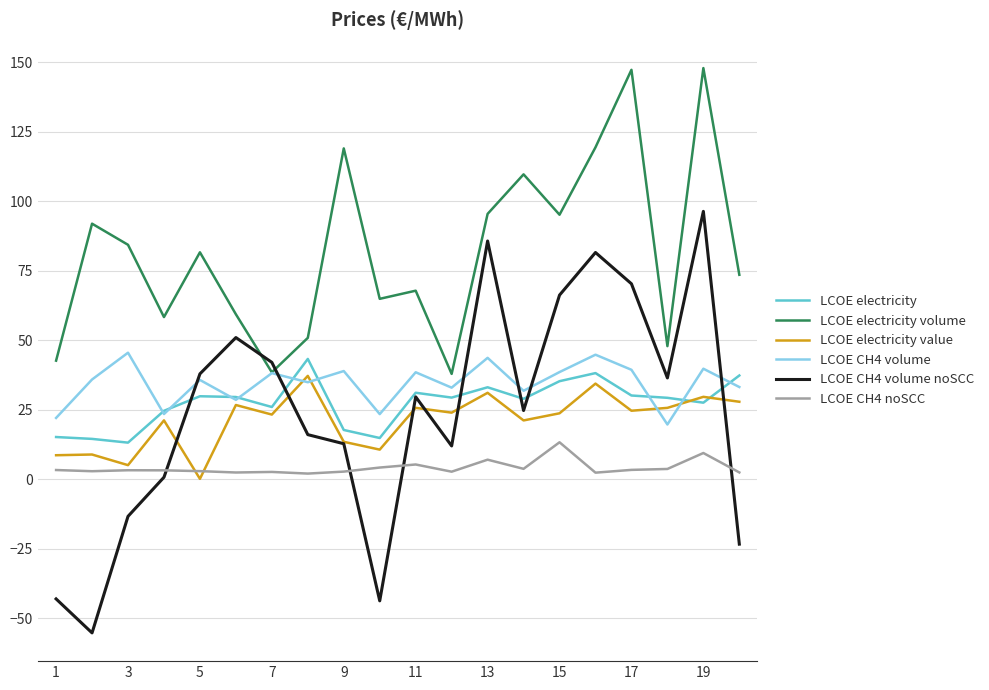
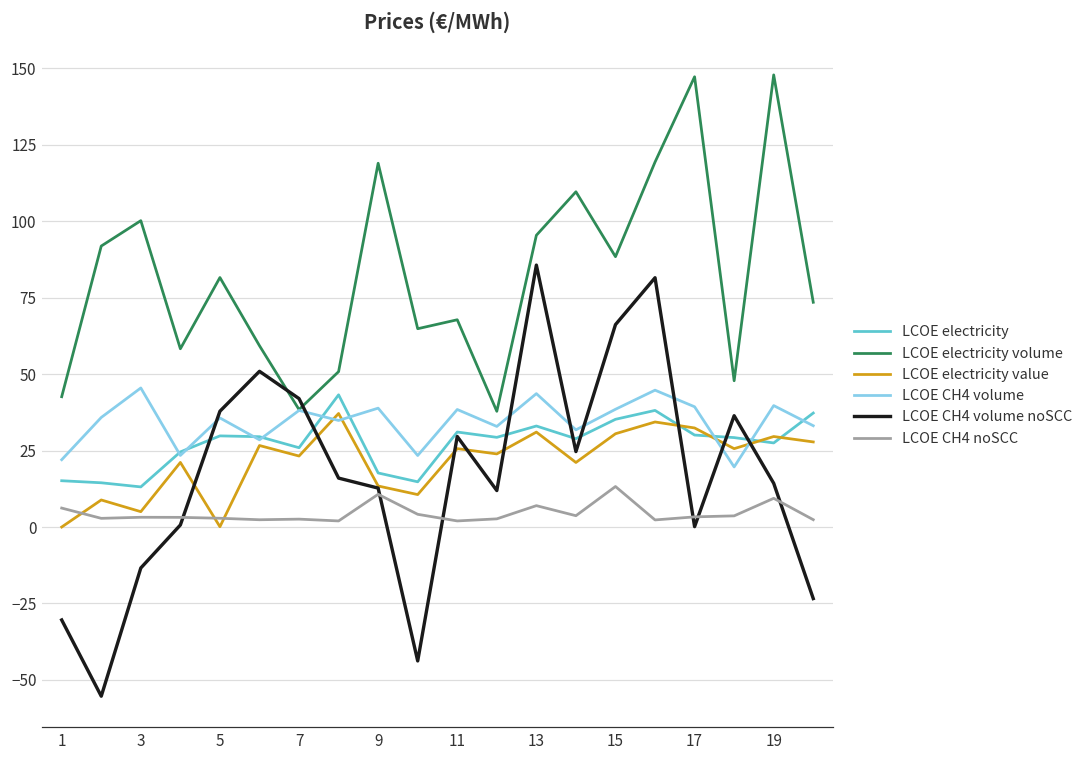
LCOE electricity value, 1: 9 -> 0
LCOE CH4 volume noSCC, 1: -43 -> -30
LCOE CH4 noSCC, 1: 3 -> 6
LCOE electricity volume, 3: 84 -> 100
LCOE CH4 noSCC, 9: 3 -> 11
LCOE CH4 noSCC, 11: 5 -> 2
LCOE electricity volume, 15: 95 -> 88
LCOE electricity value, 15: 24 -> 31
LCOE electricity value, 17: 25 -> 32
LCOE CH4 volume noSCC, 17: 70 -> 0
LCOE CH4 volume noSCC, 19: 96 -> 14
